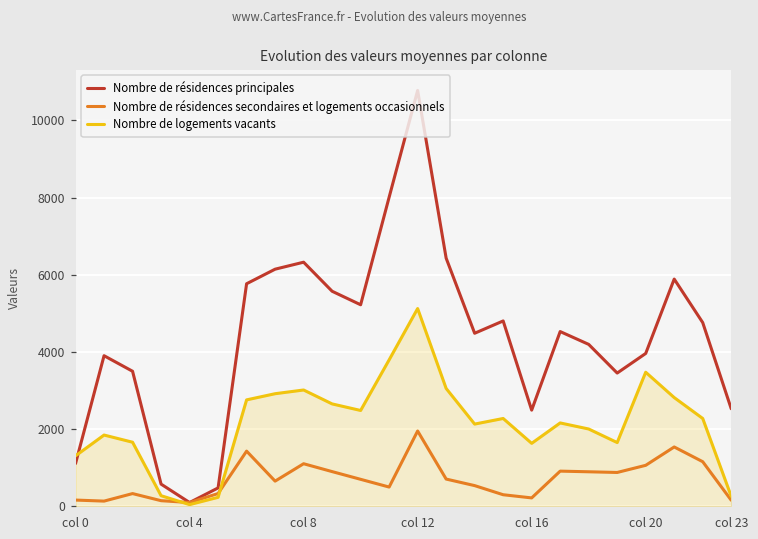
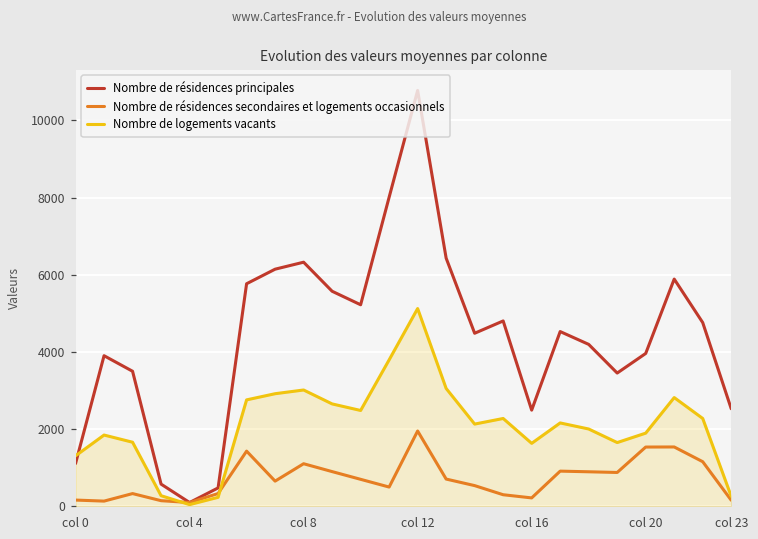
Nombre de résidences secondaires et logements occasionnels, col 20: 1100 -> 1500
Nombre de logements vacants, col 20: 3500 -> 1900
